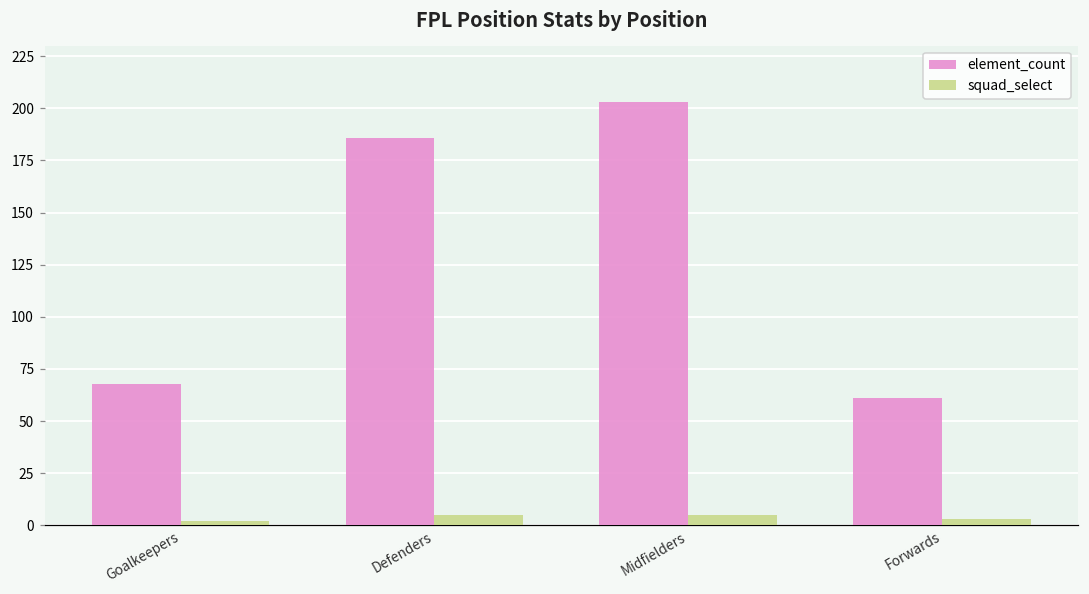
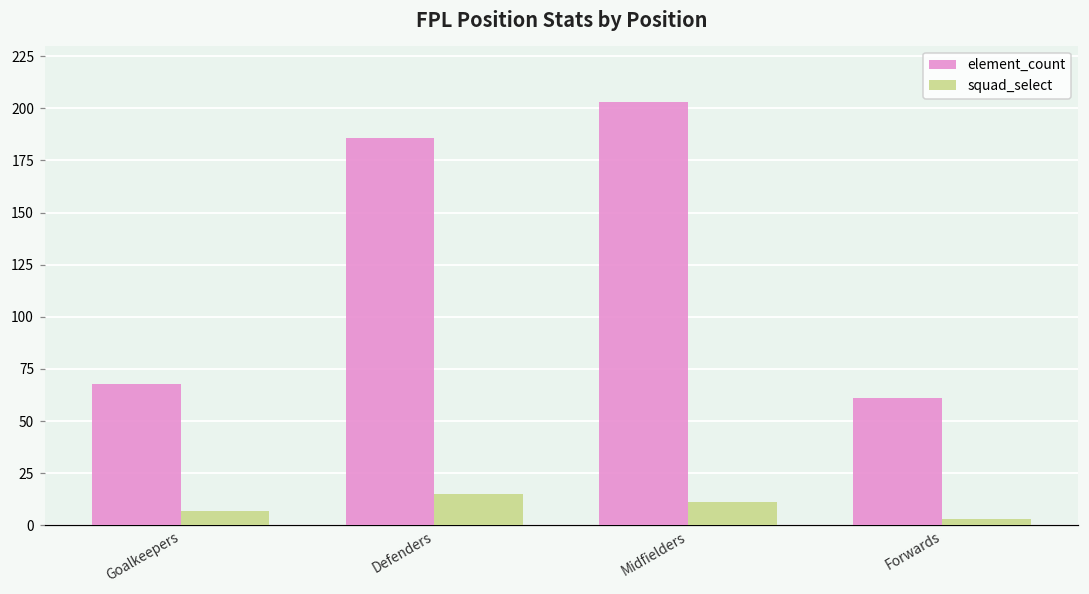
squad_select, Goalkeepers: 2 -> 7
squad_select, Defenders: 5 -> 15
squad_select, Midfielders: 5 -> 11
